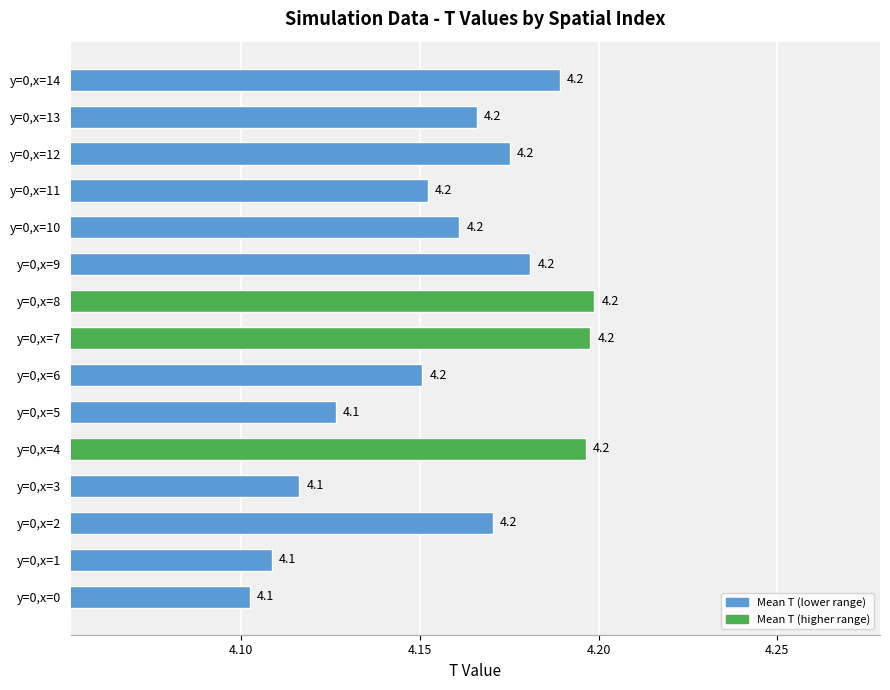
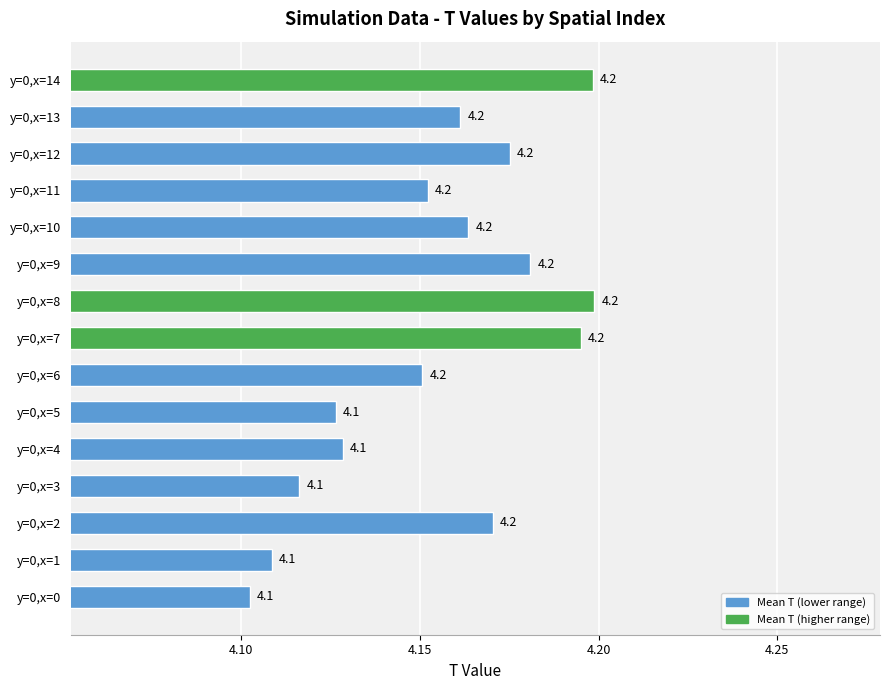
y=0,x=14: 4.189 -> 4.198
y=0,x=13: 4.166 -> 4.161
y=0,x=10: 4.161 -> 4.164
y=0,x=7: 4.198 -> 4.195
y=0,x=4: 4.2 -> 4.1
